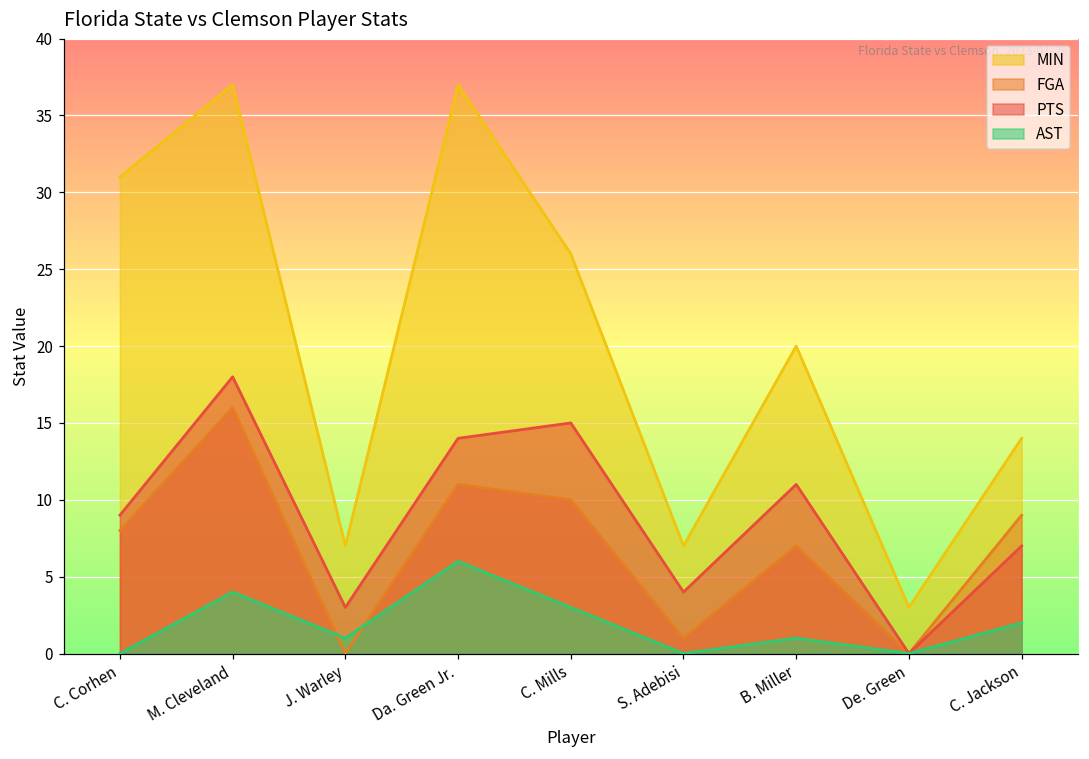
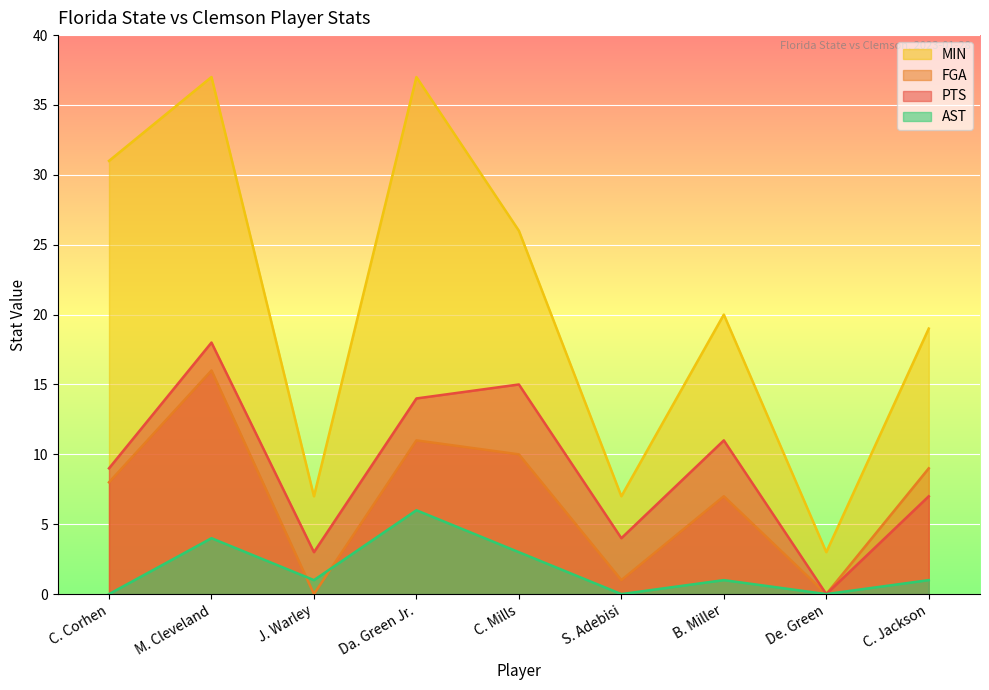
MIN, C. Jackson: 14 -> 19
AST, C. Jackson: 2 -> 1
